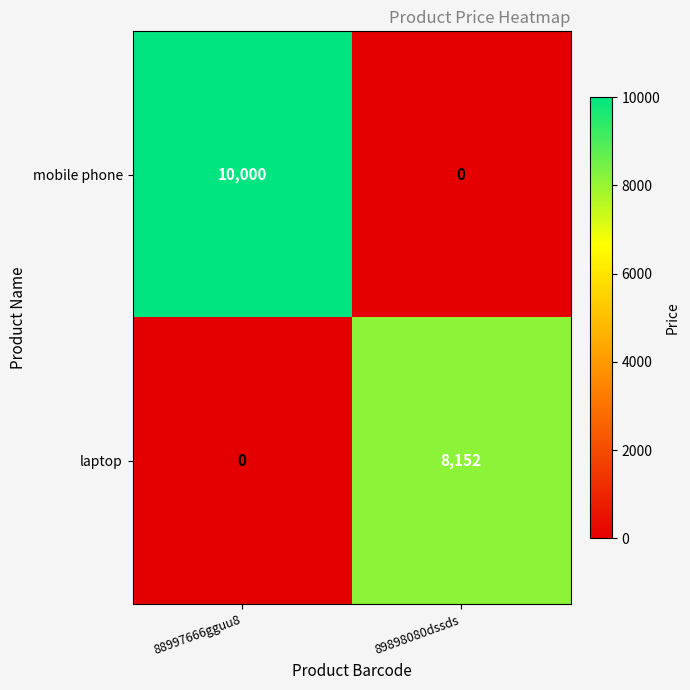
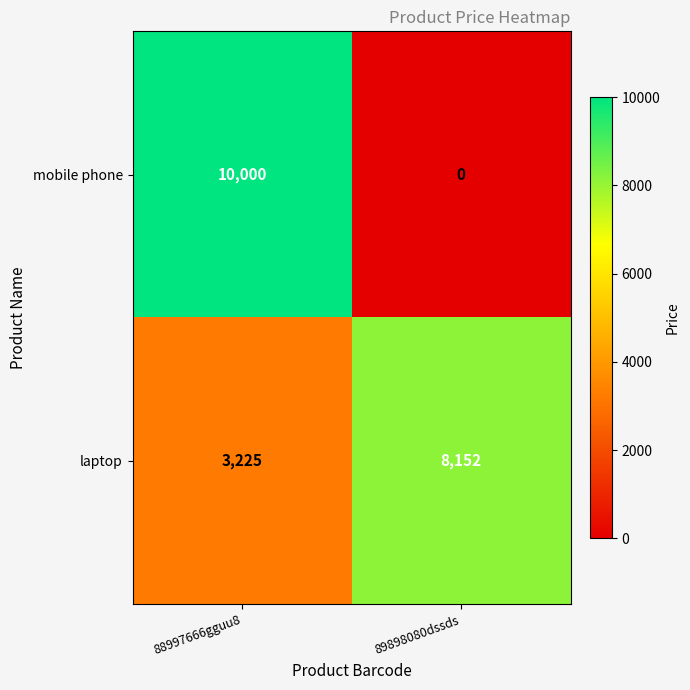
laptop, 88997666gguu8: 0 -> 3,225
